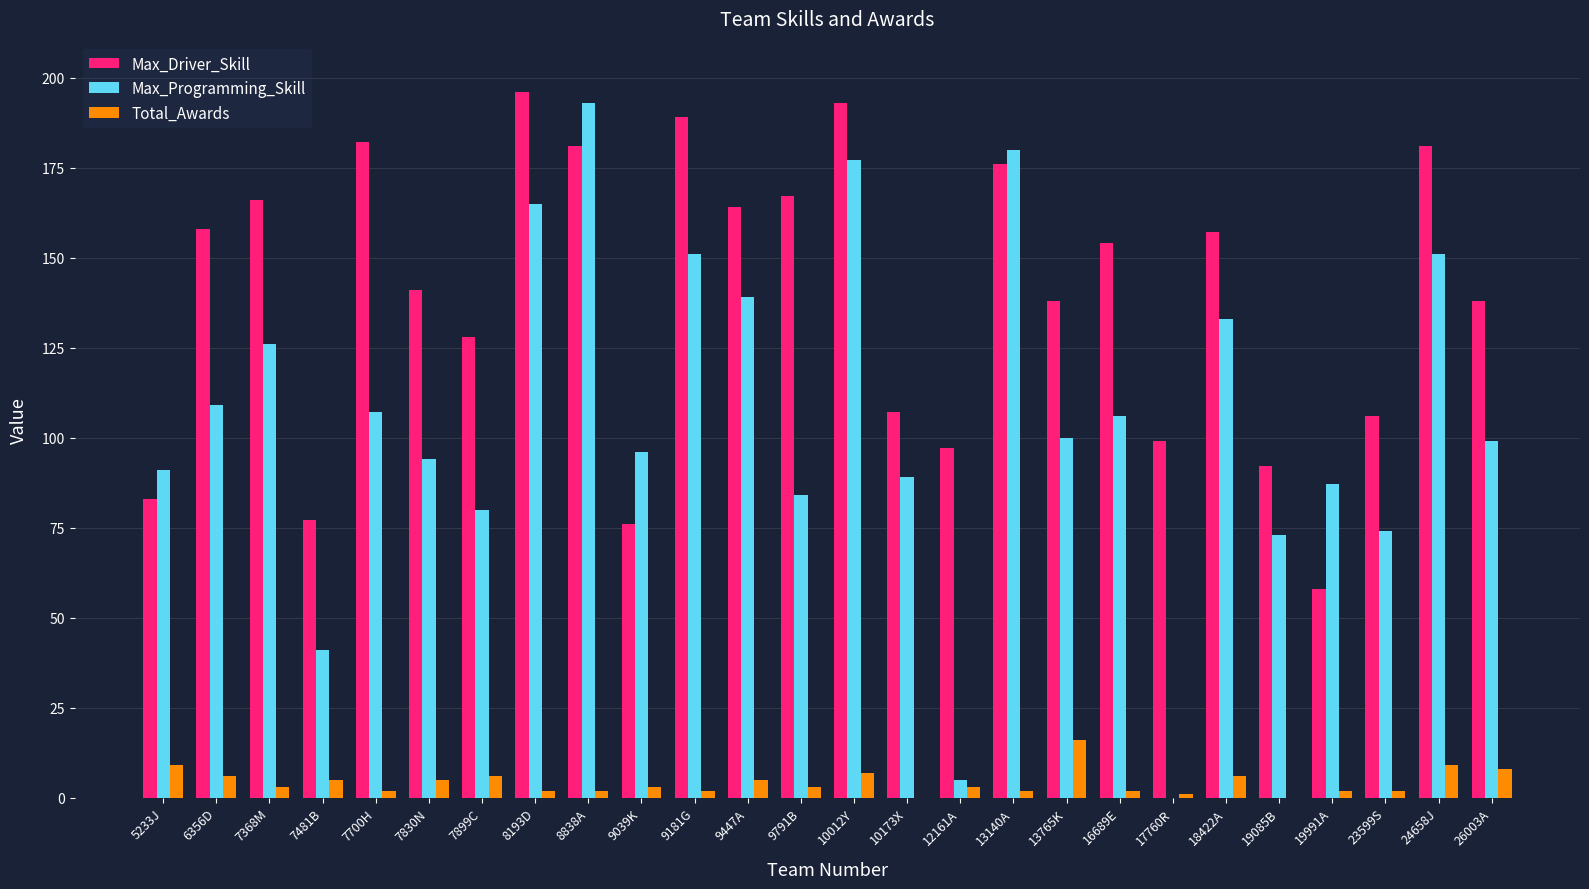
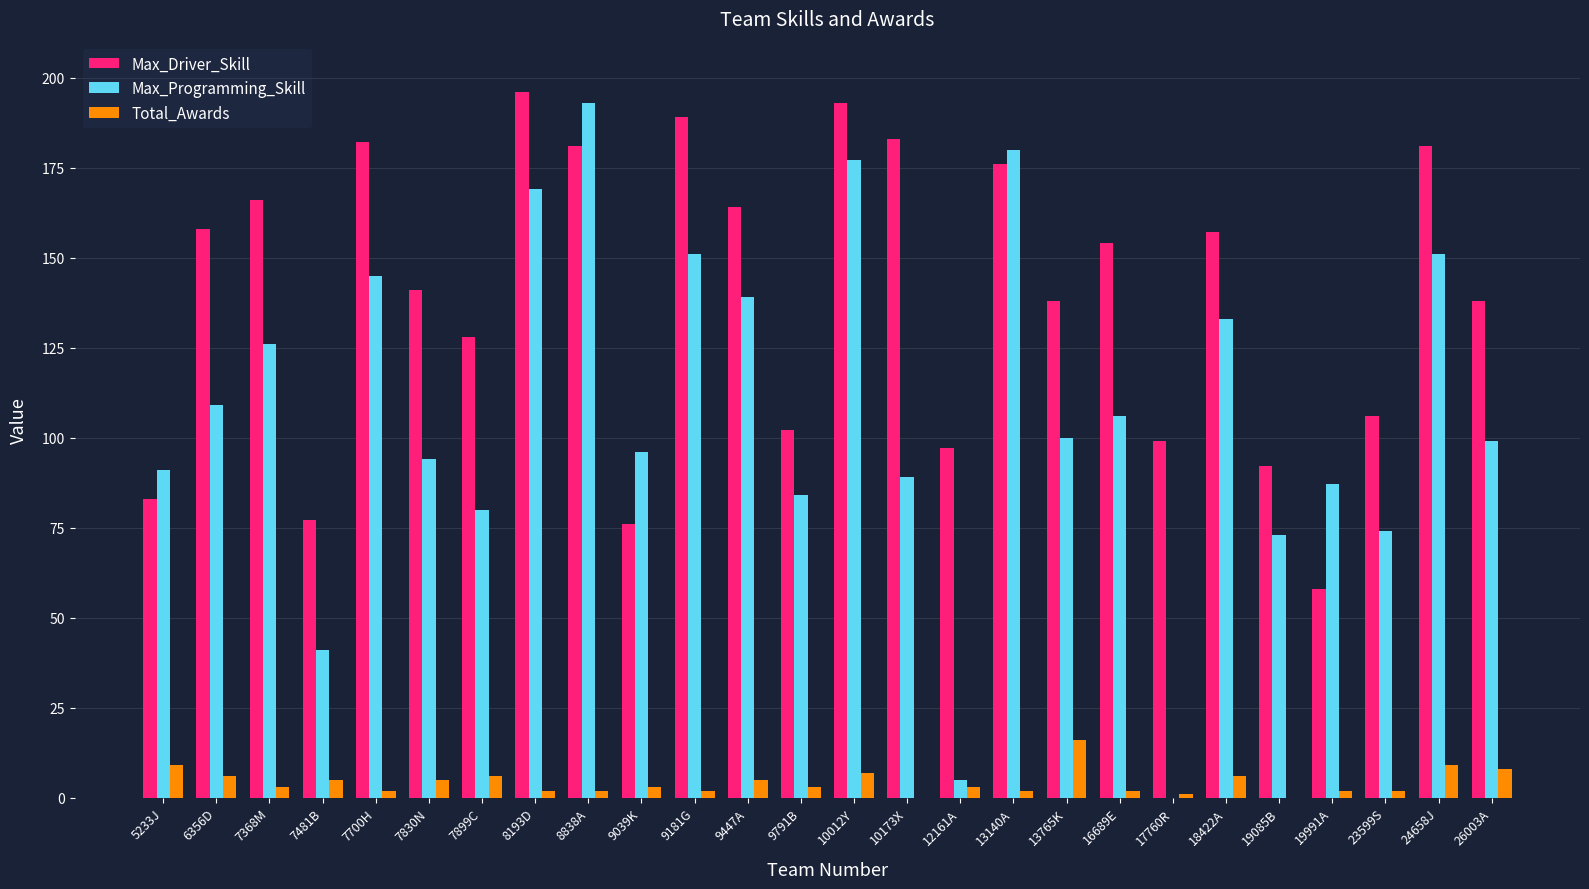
Max_Programming_Skill, 7700H: 107 -> 145
Max_Programming_Skill, 8193D: 165 -> 169
Max_Driver_Skill, 9791B: 167 -> 102
Max_Driver_Skill, 10173X: 107 -> 183
